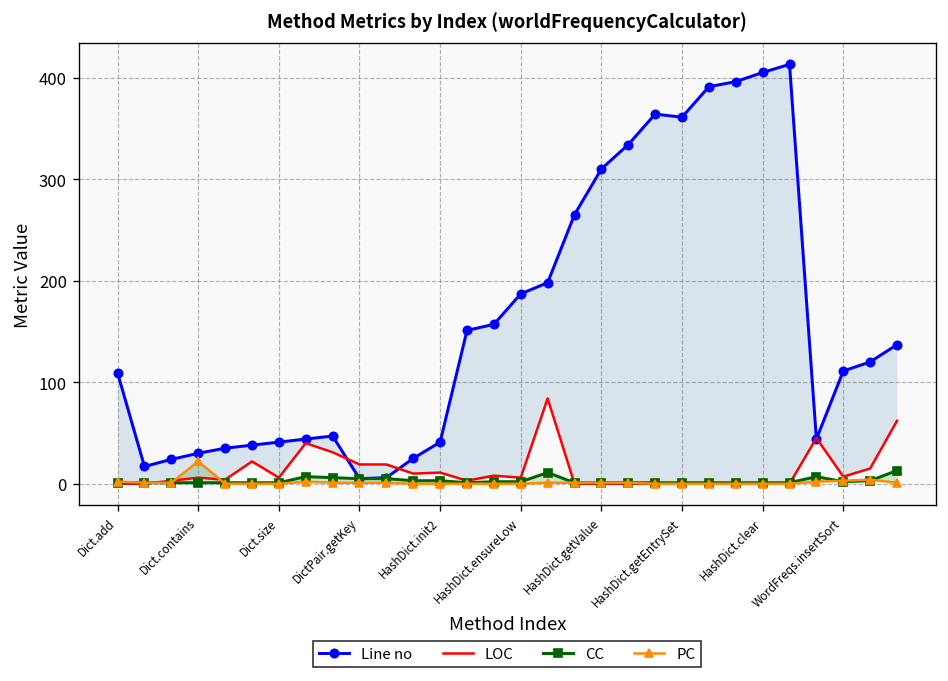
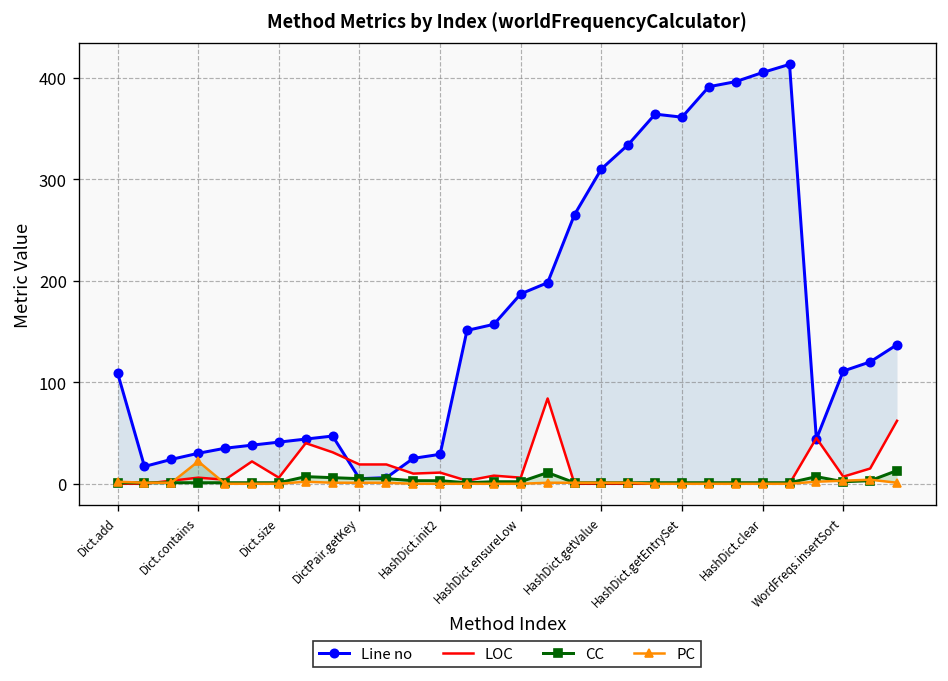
Line no, HashDict.init2: 40 -> 30
